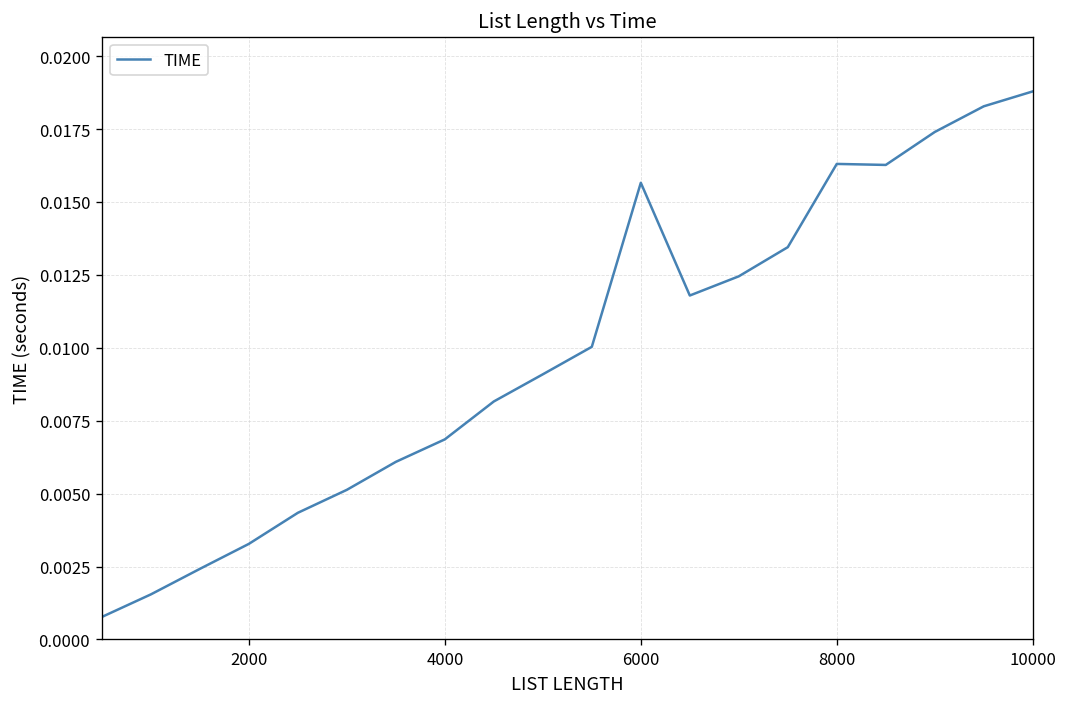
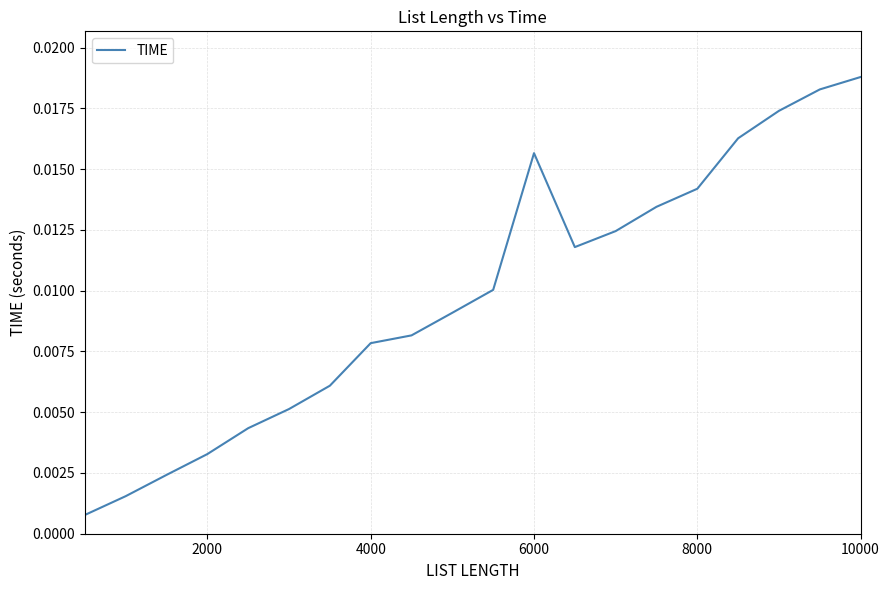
4000: 0.0069 -> 0.0078
8000: 0.0163 -> 0.0142
